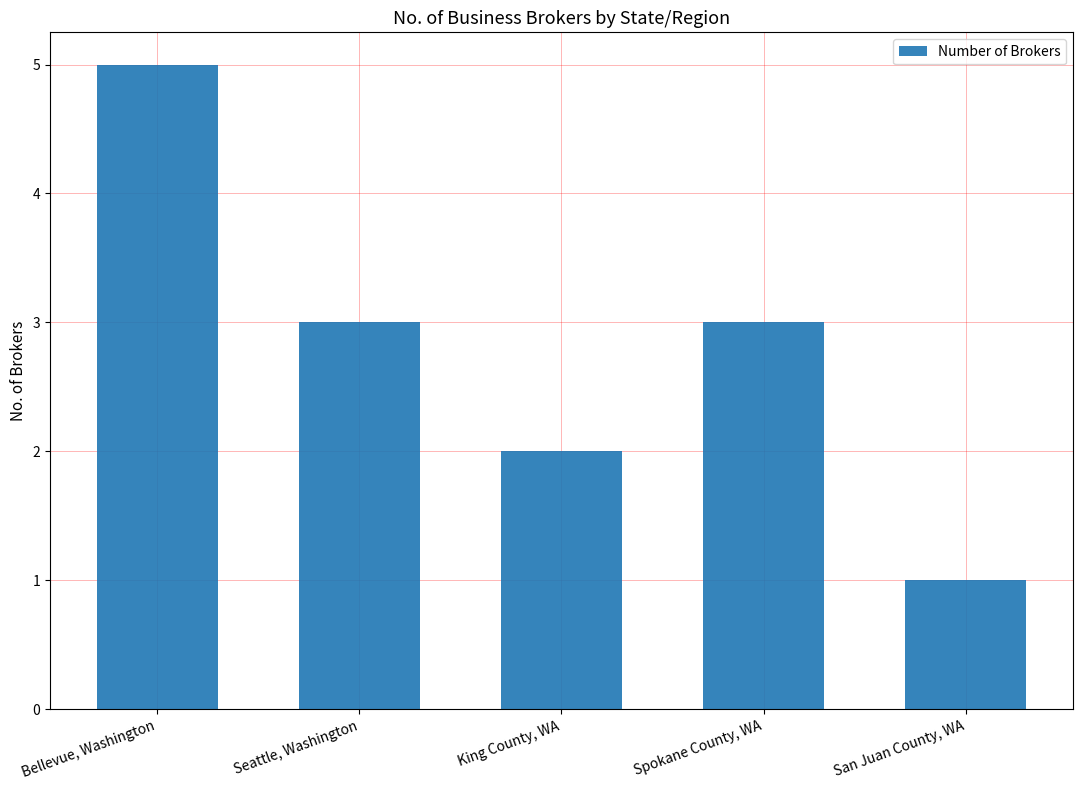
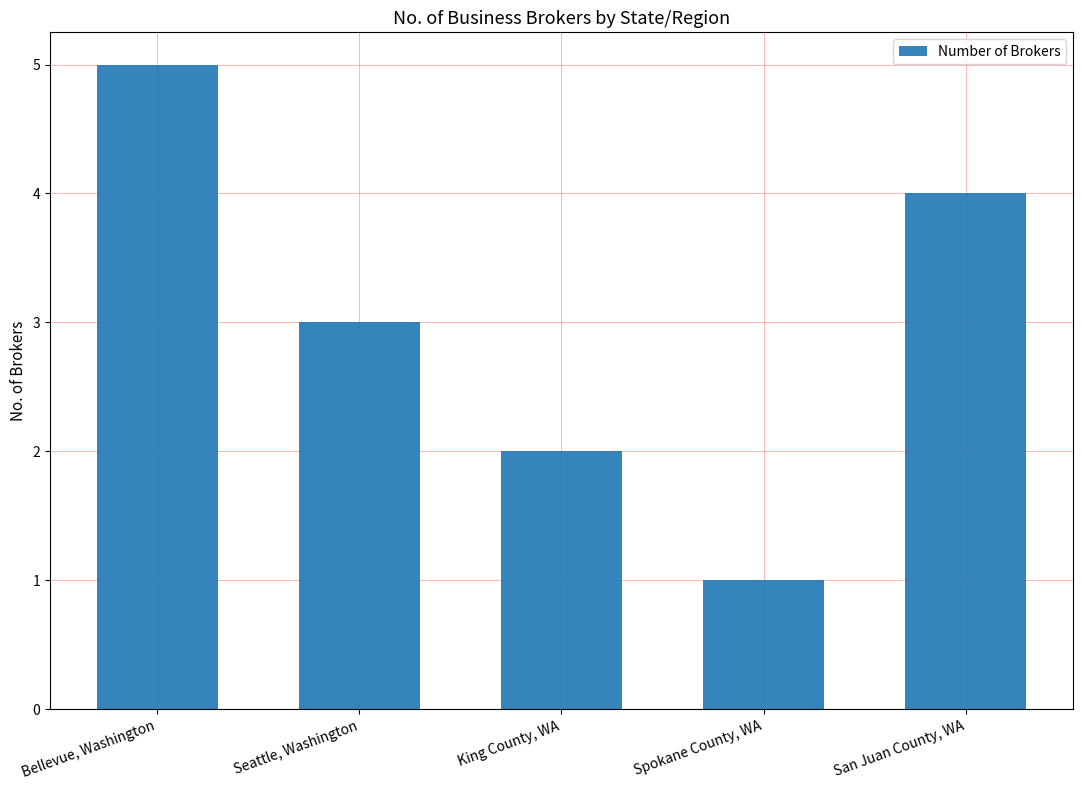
Spokane County, WA: 3 -> 1
San Juan County, WA: 1 -> 4
